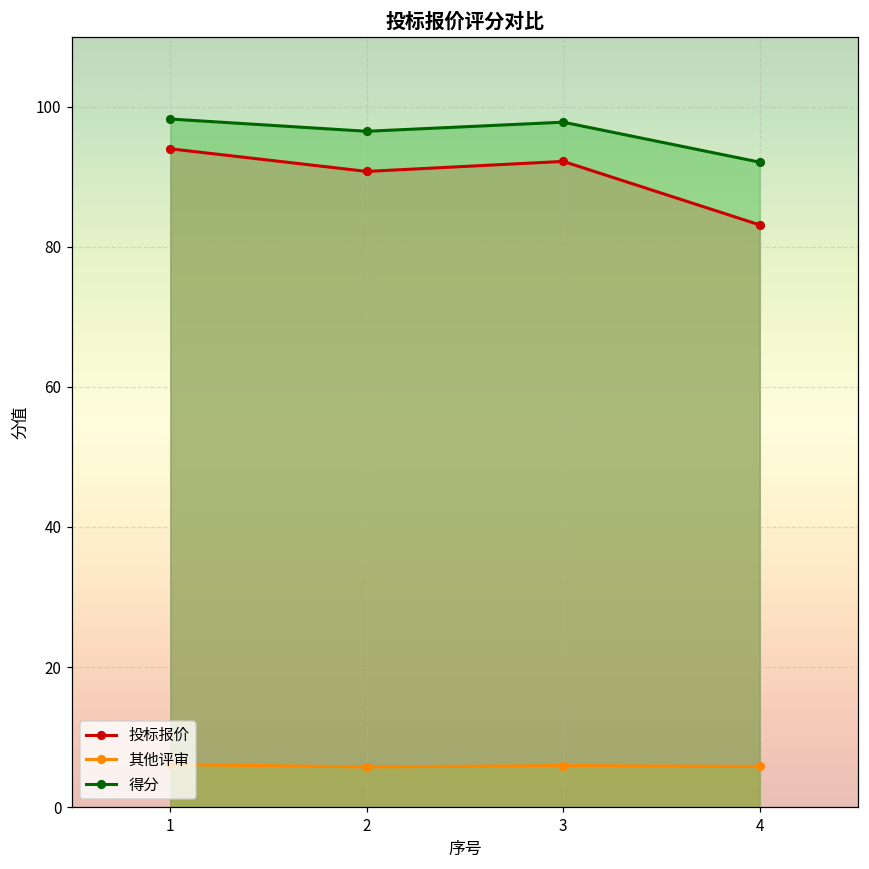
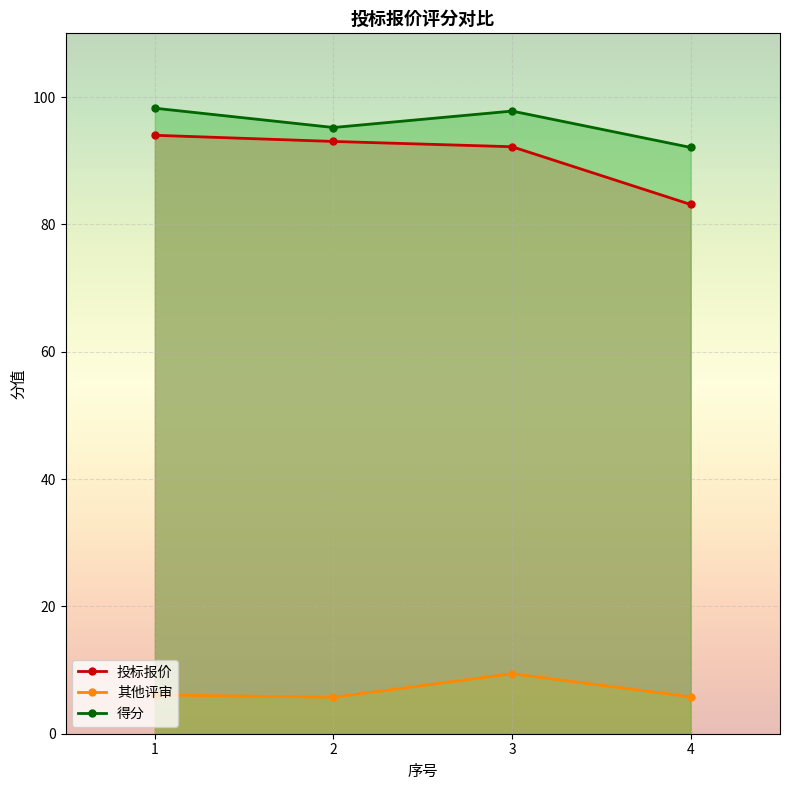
投标报价, 2: 91 -> 93
得分, 2: 96 -> 95
其他评审, 3: 6 -> 9
